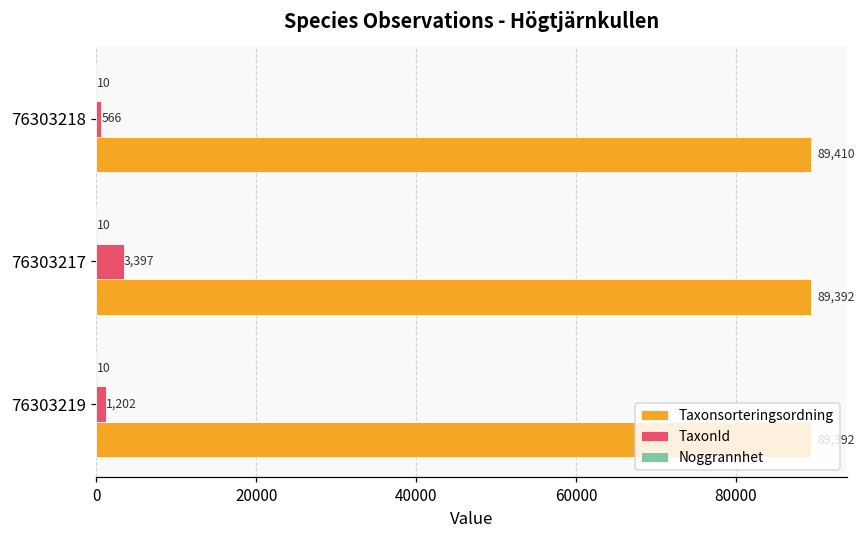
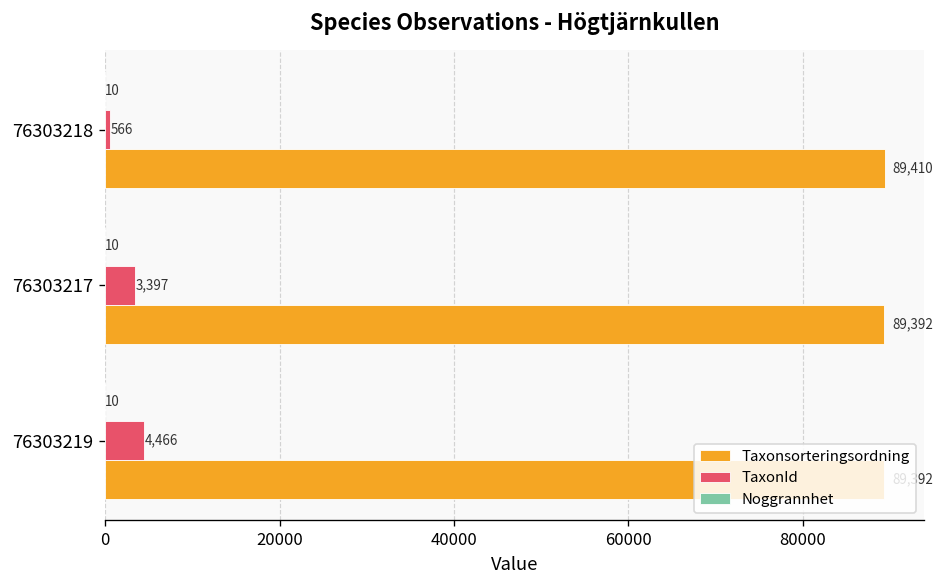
TaxonId, 76303219: 1,202 -> 4,466
